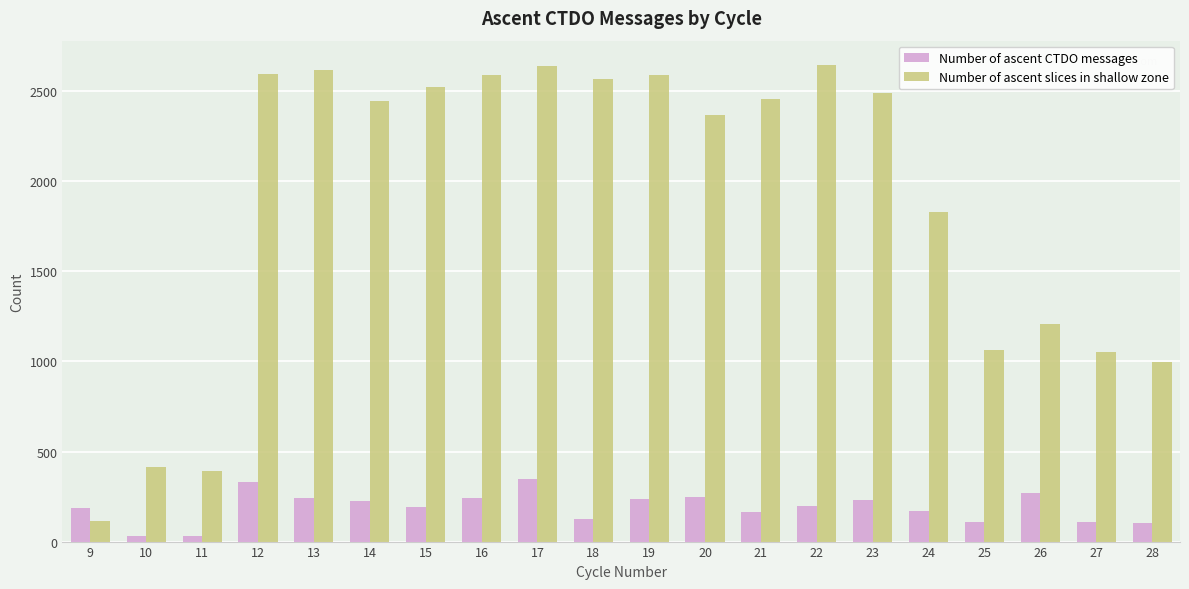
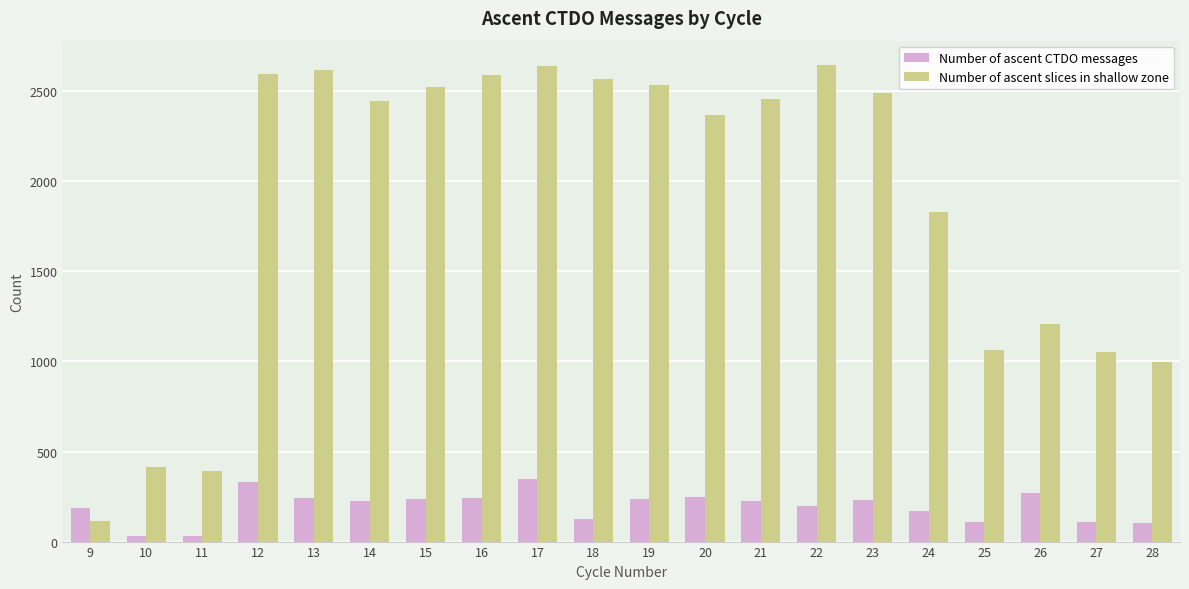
Number of ascent CTDO messages, 15: 190 -> 240
Number of ascent slices in shallow zone, 19: 2590 -> 2530
Number of ascent CTDO messages, 21: 170 -> 230
